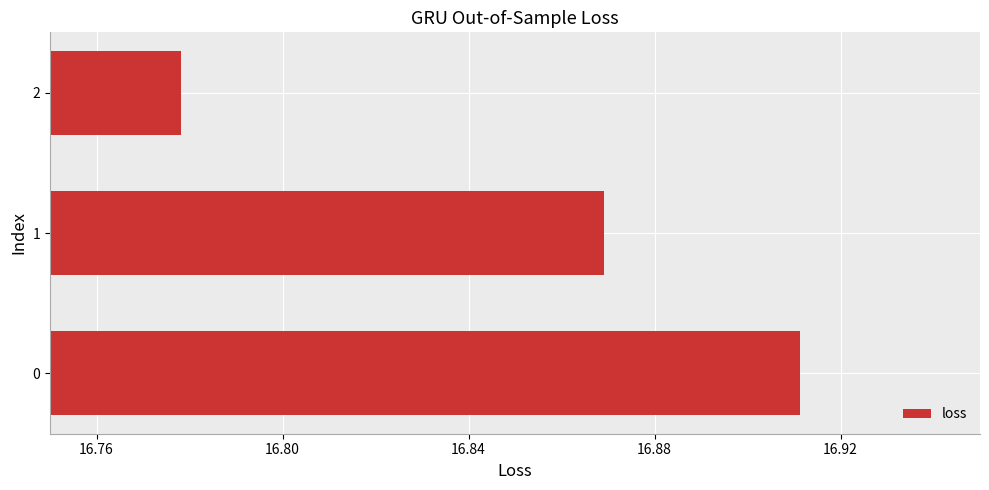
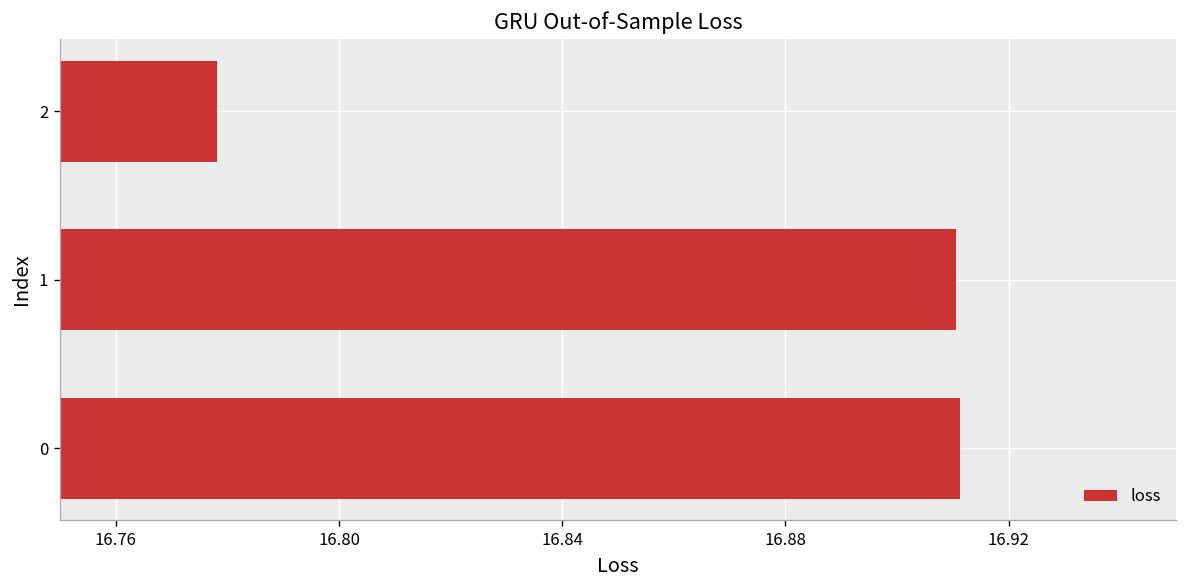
1: 16.869 -> 16.911
